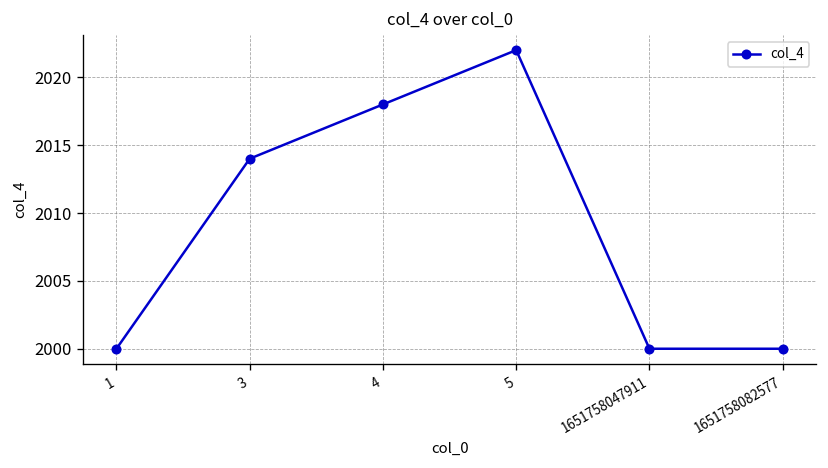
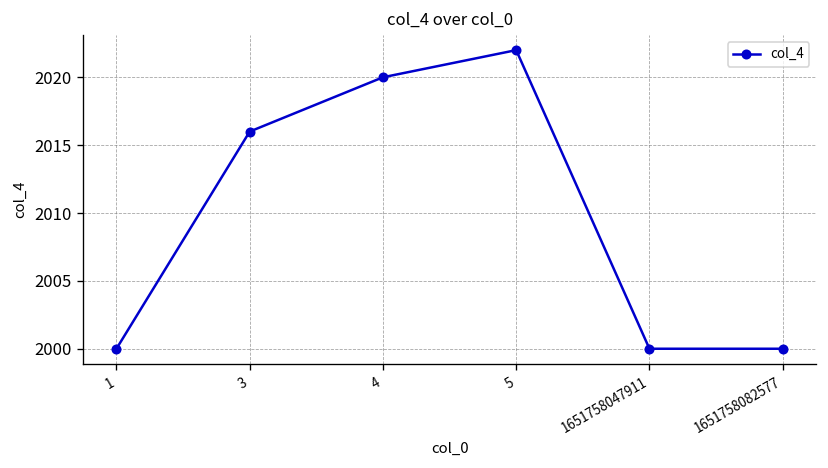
3: 2014 -> 2016
4: 2018 -> 2020
